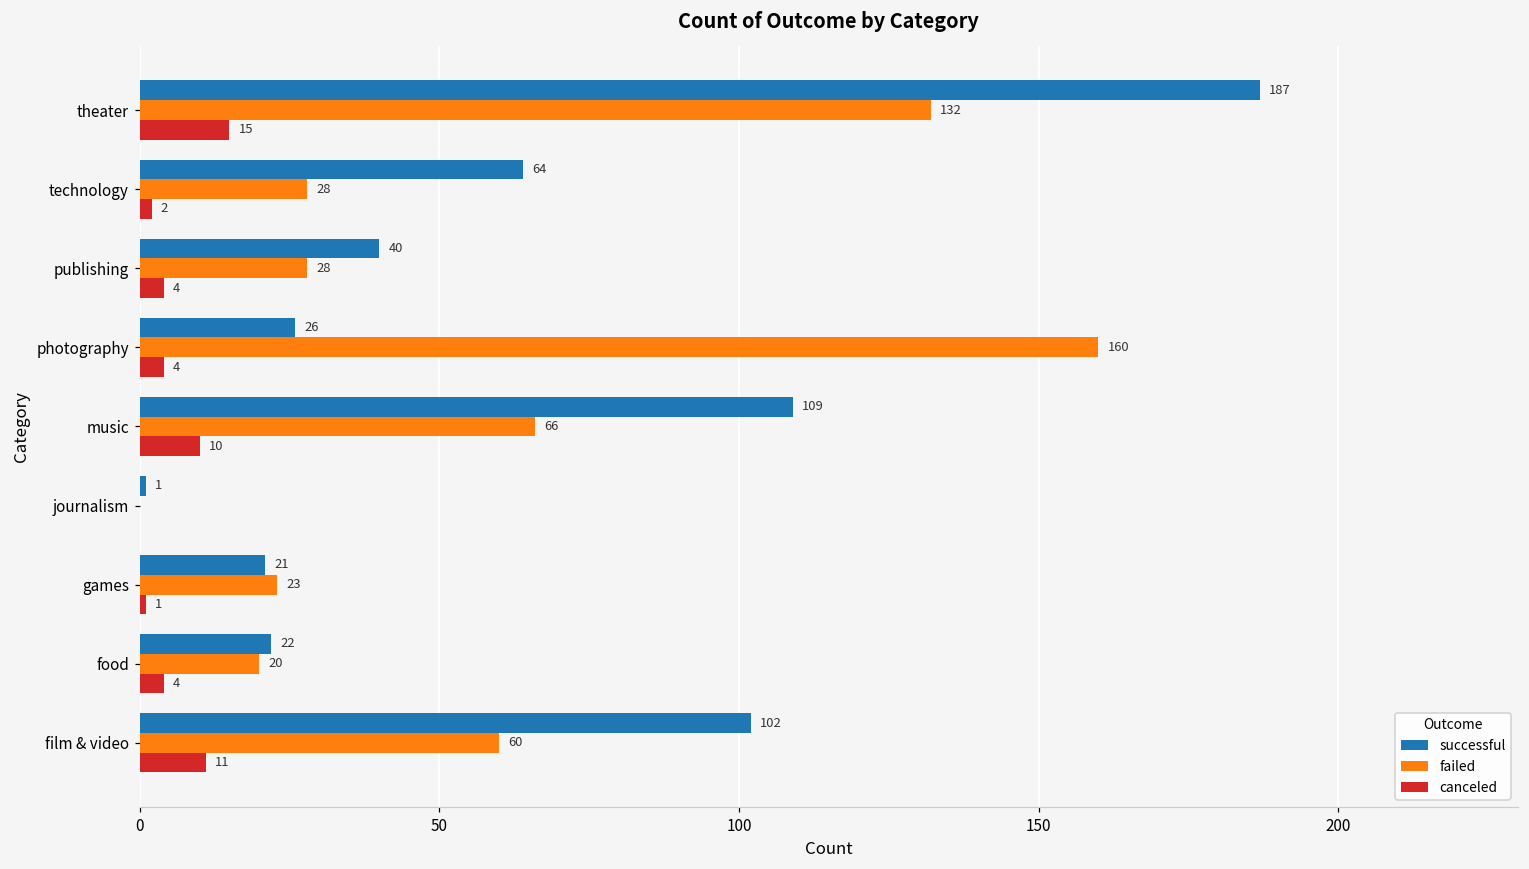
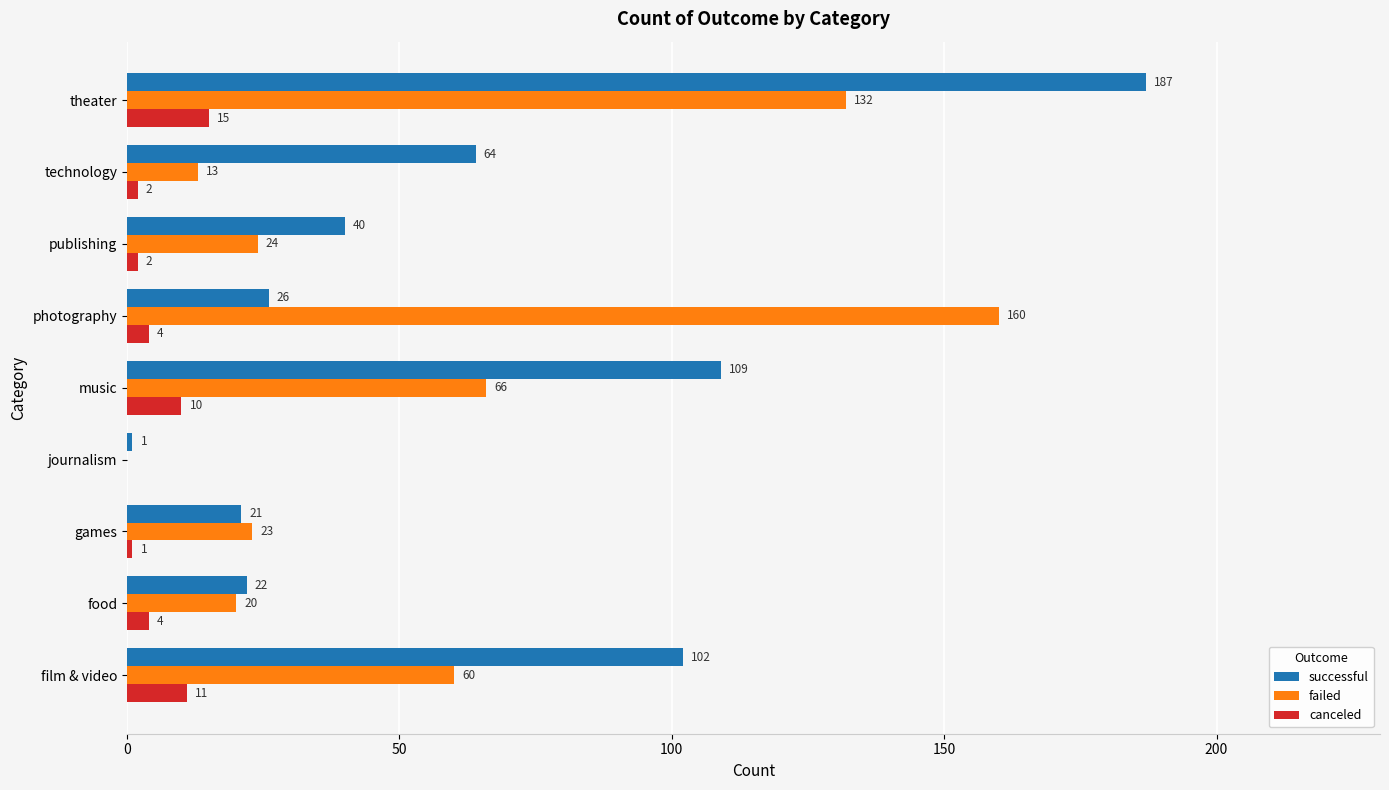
failed, technology: 28 -> 13
failed, publishing: 28 -> 24
canceled, publishing: 4 -> 2
